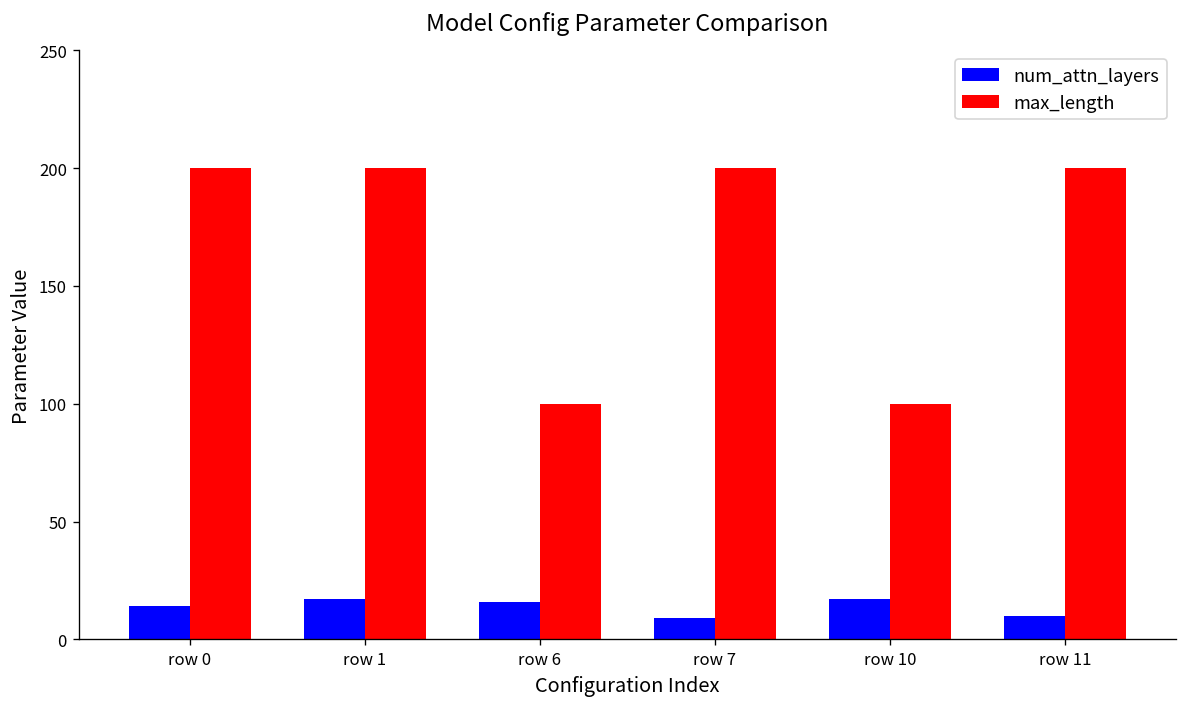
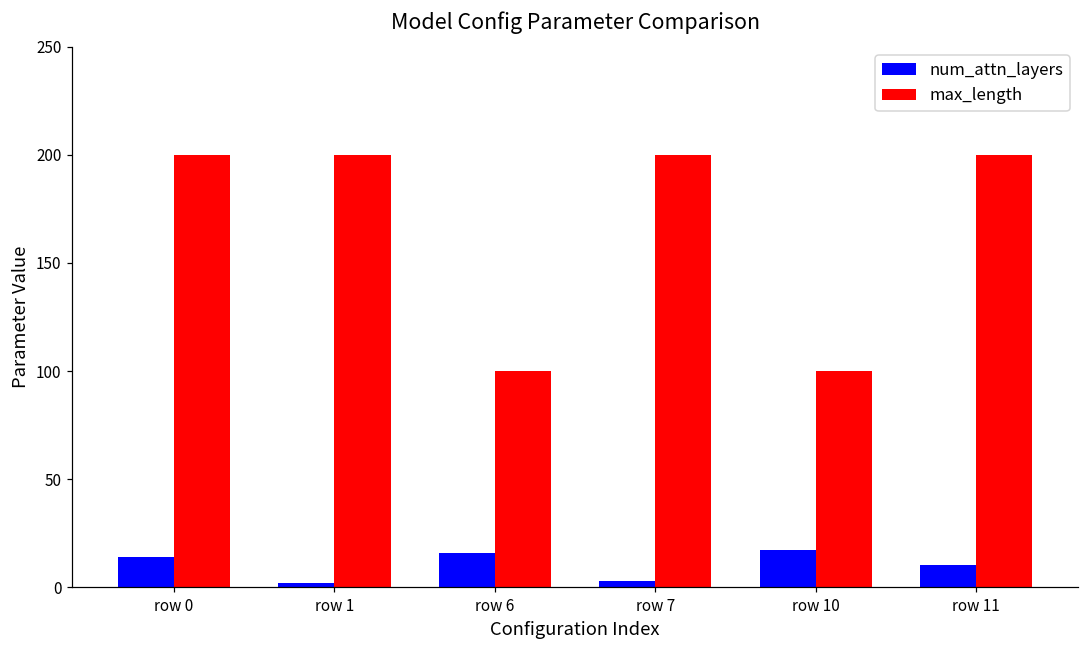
num_attn_layers, row 1: 17 -> 2
num_attn_layers, row 7: 9 -> 3
